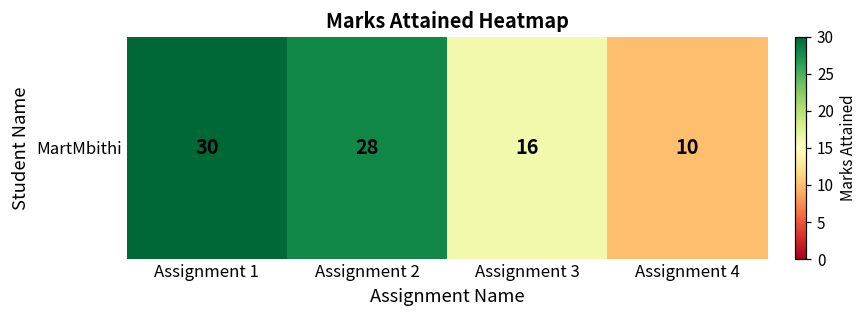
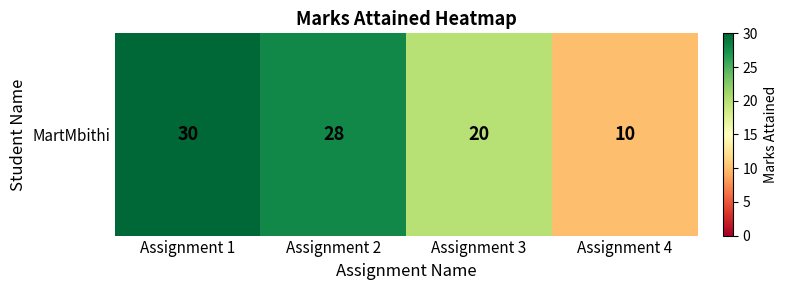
MartMbithi, Assignment 3: 16 -> 20
